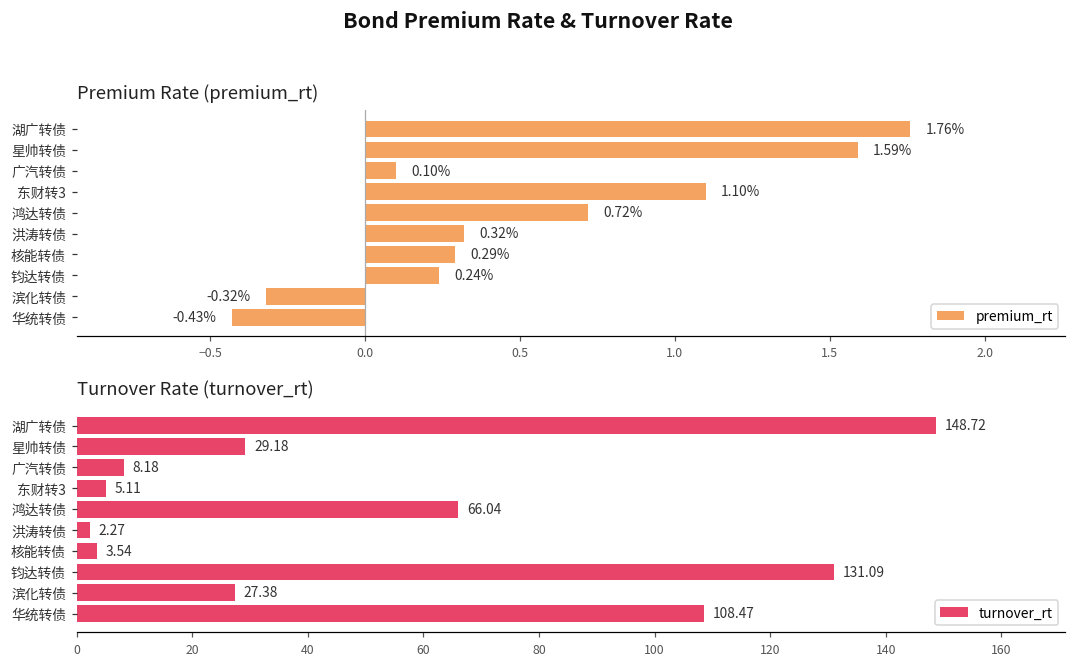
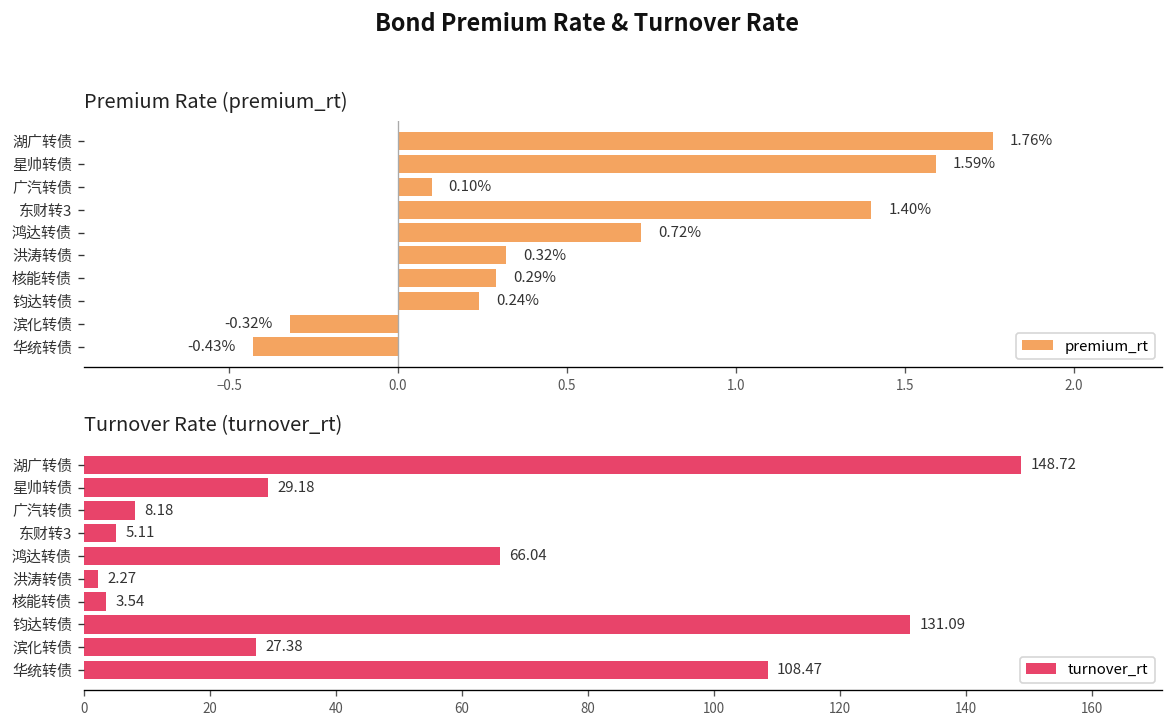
Premium Rate (premium_rt), 东财转3: 1.10% -> 1.40%
